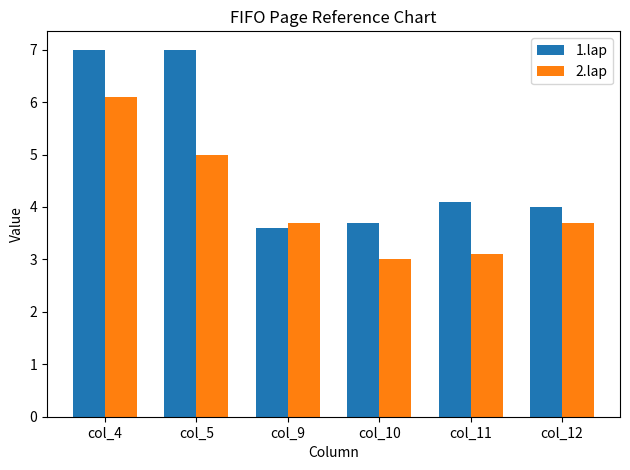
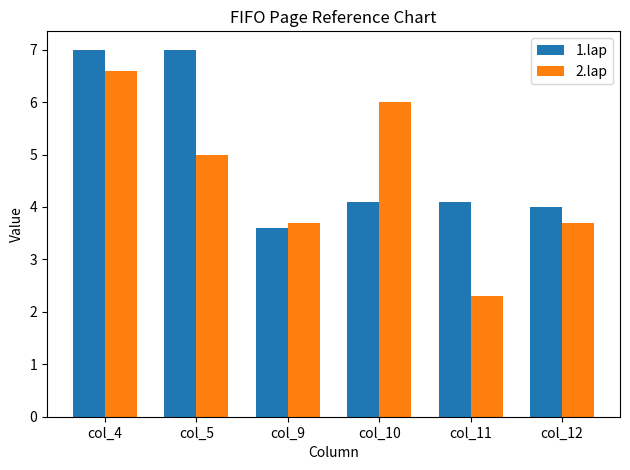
2.lap, col_4: 6.1 -> 6.6
1.lap, col_10: 3.7 -> 4.1
2.lap, col_10: 3 -> 6
2.lap, col_11: 3.1 -> 2.3
